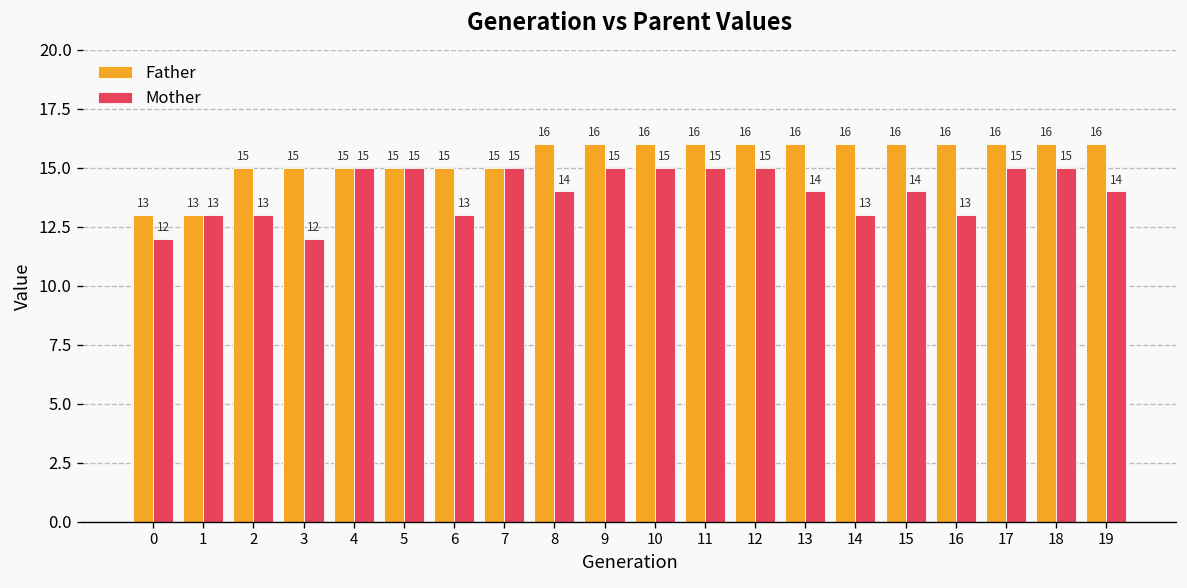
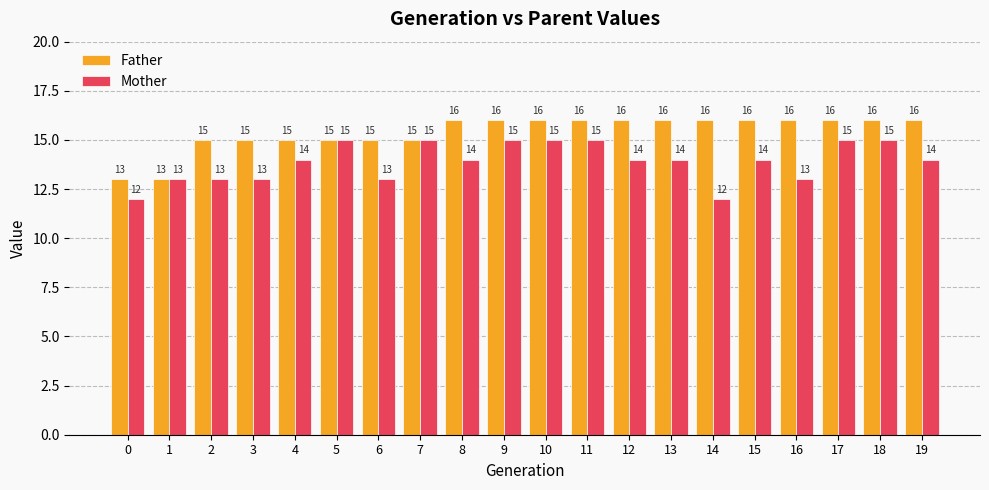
Mother, 3: 12 -> 13
Mother, 4: 15 -> 14
Mother, 12: 15 -> 14
Mother, 14: 13 -> 12
